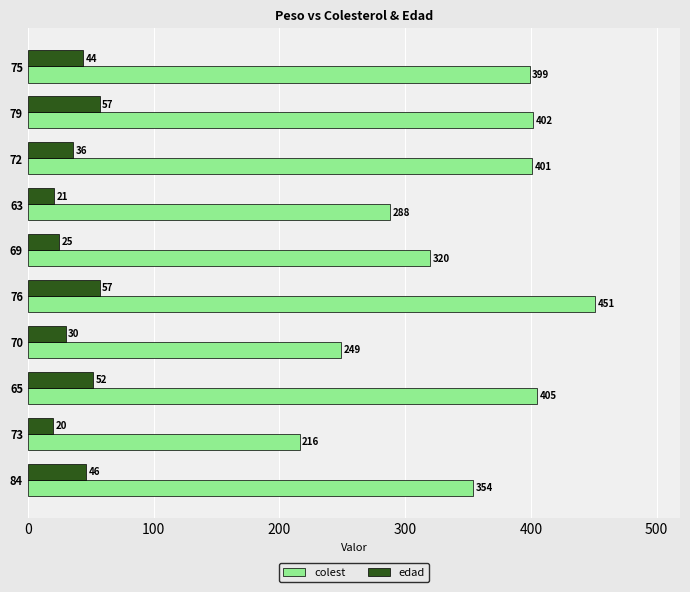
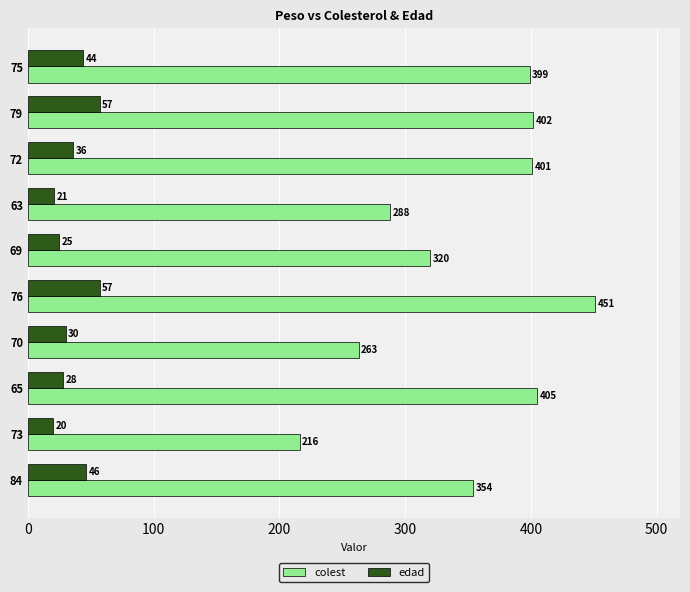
colest, 70: 249 -> 263
edad, 65: 52 -> 28
